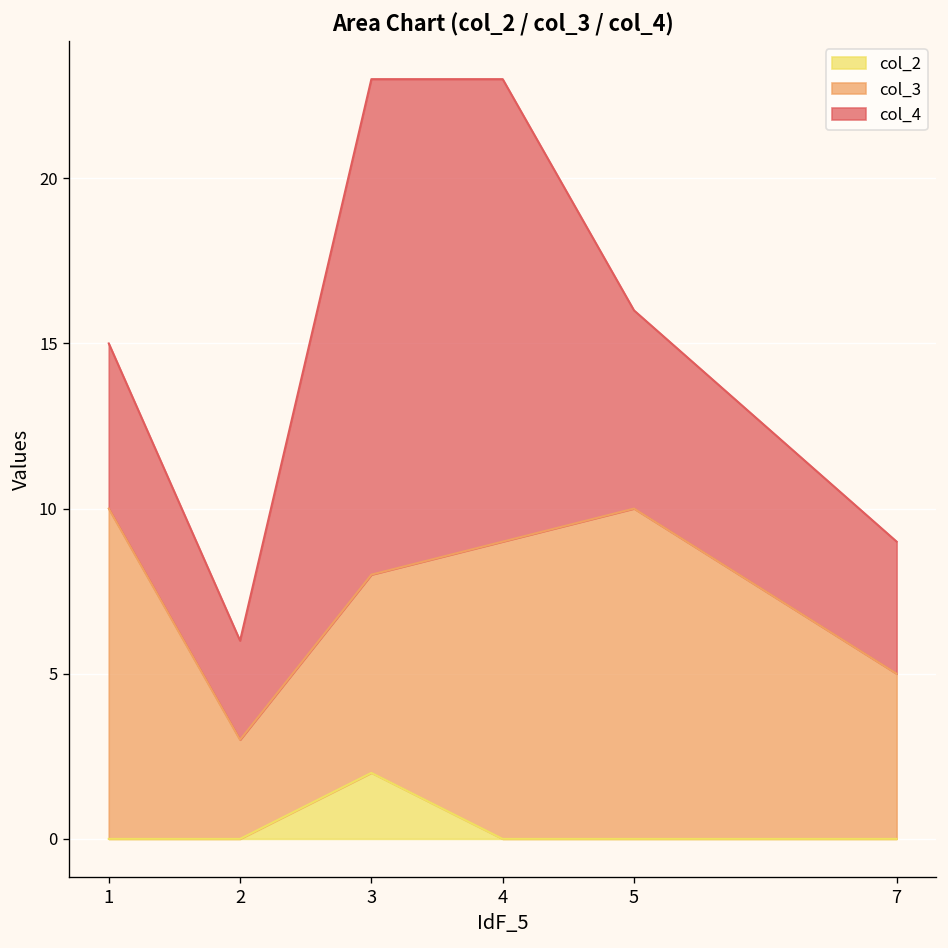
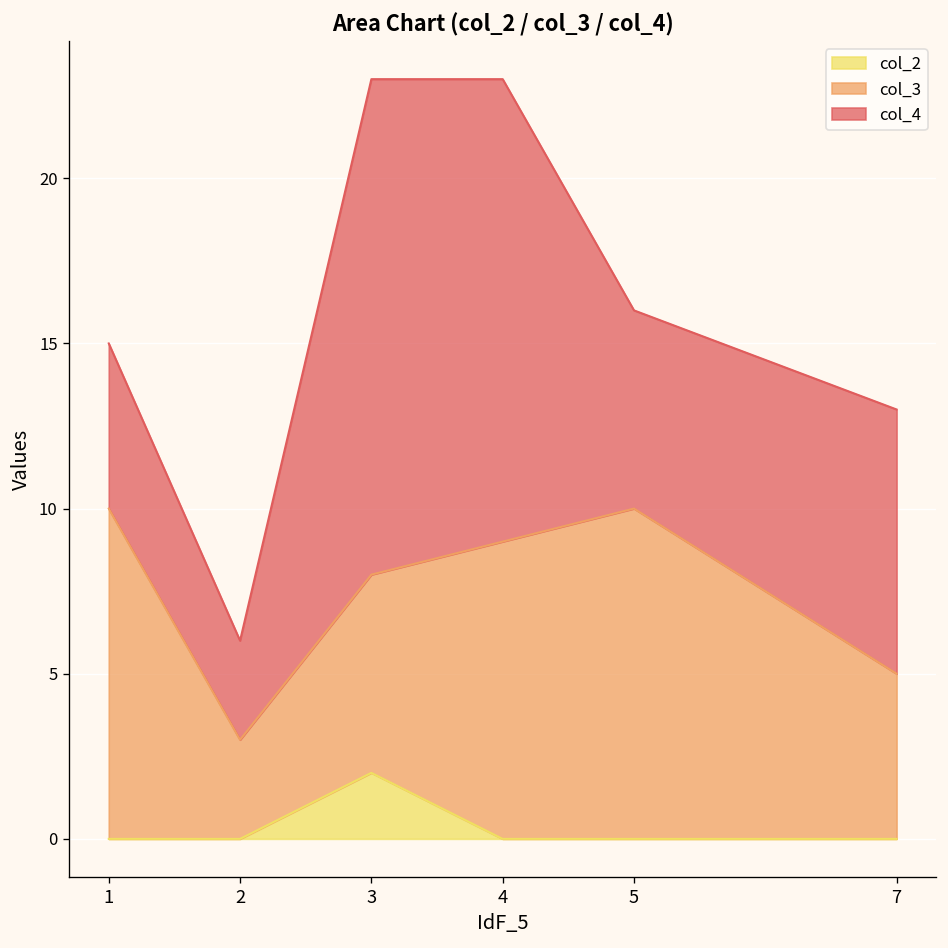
col_4, 7: 4 -> 8
